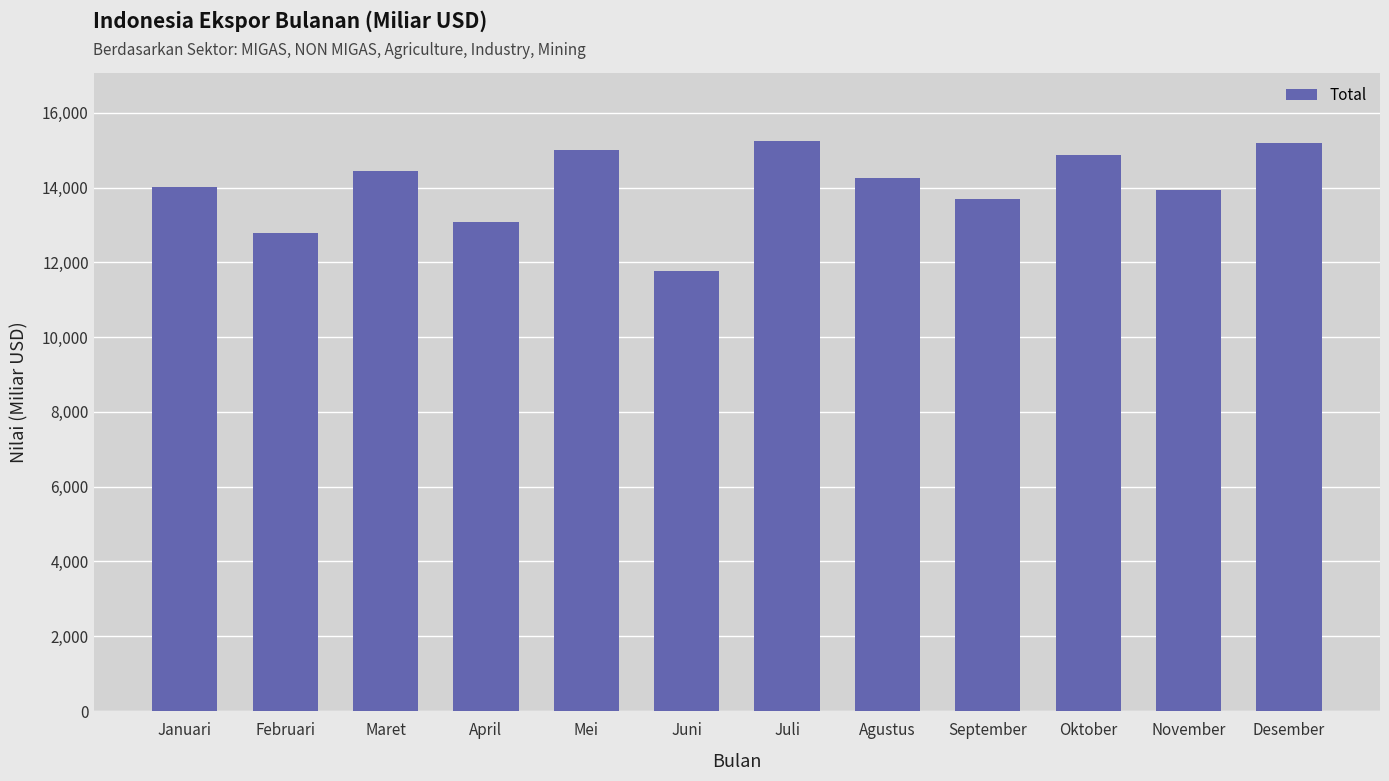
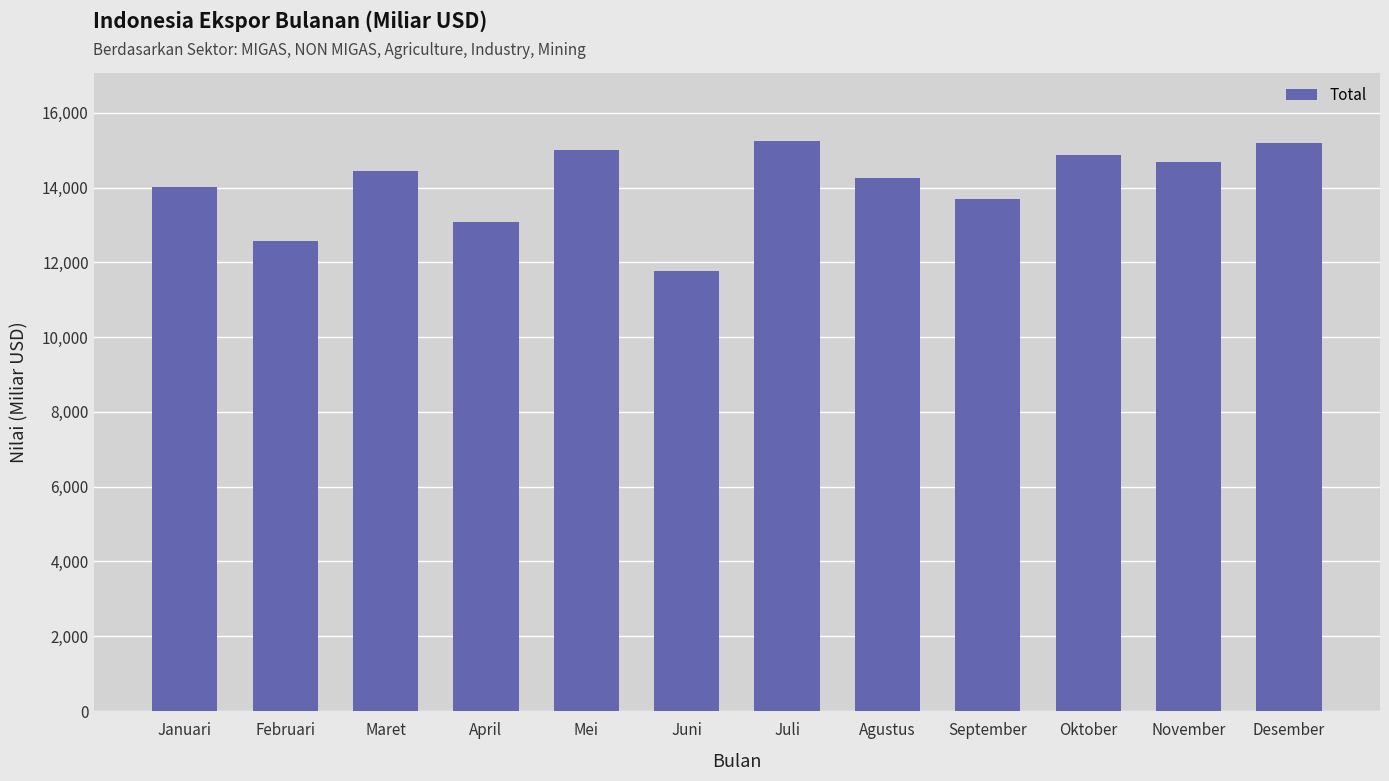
Februari: 12,800 -> 12,600
November: 13,900 -> 14,700
